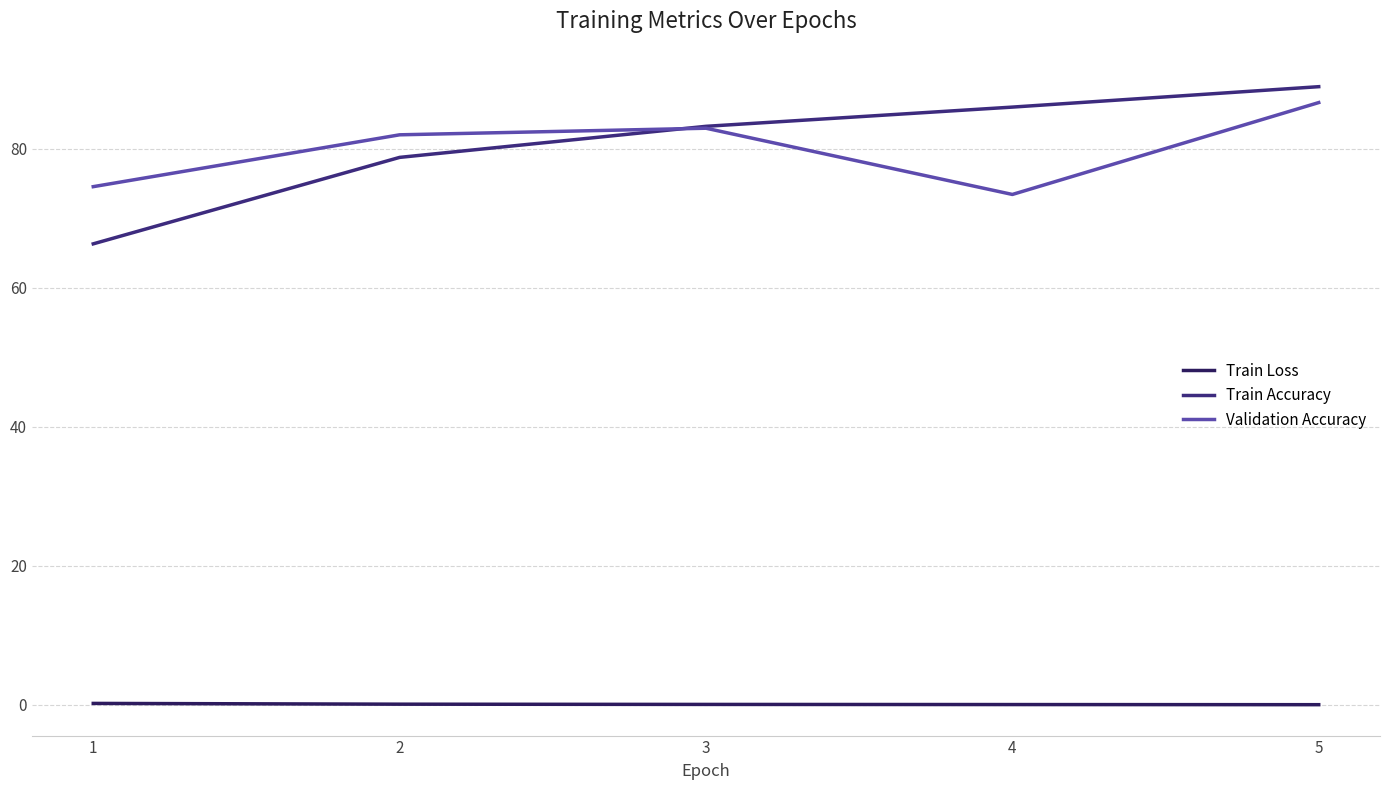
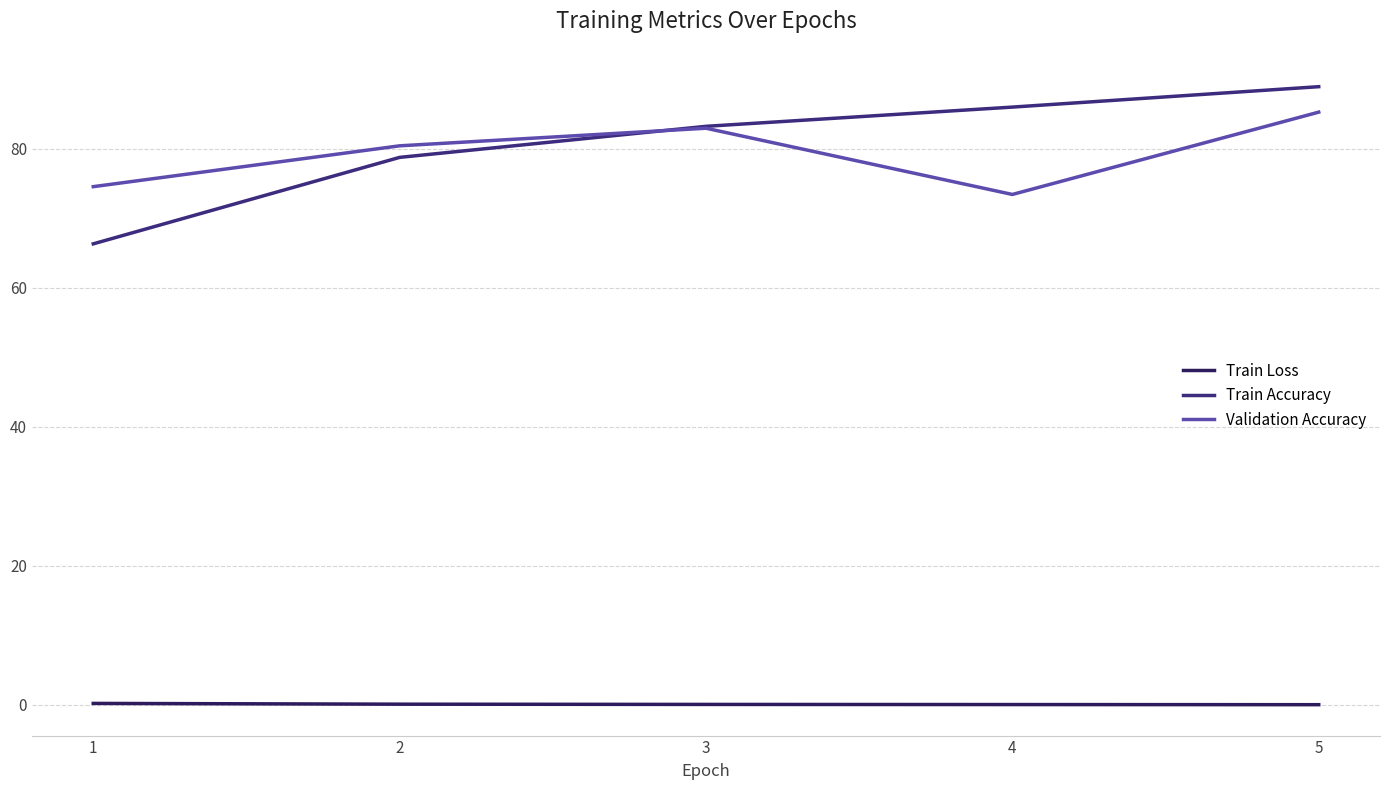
Validation Accuracy, 2: 82 -> 80
Validation Accuracy, 5: 87 -> 85
